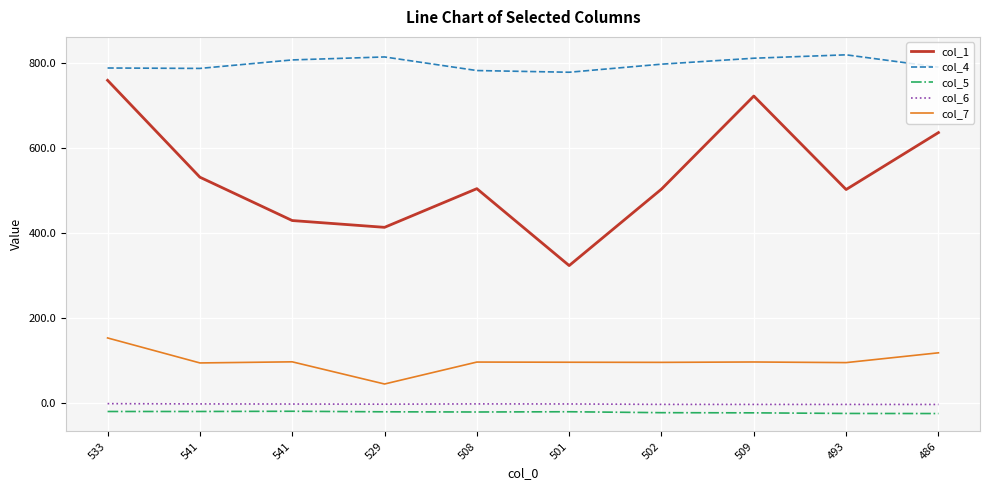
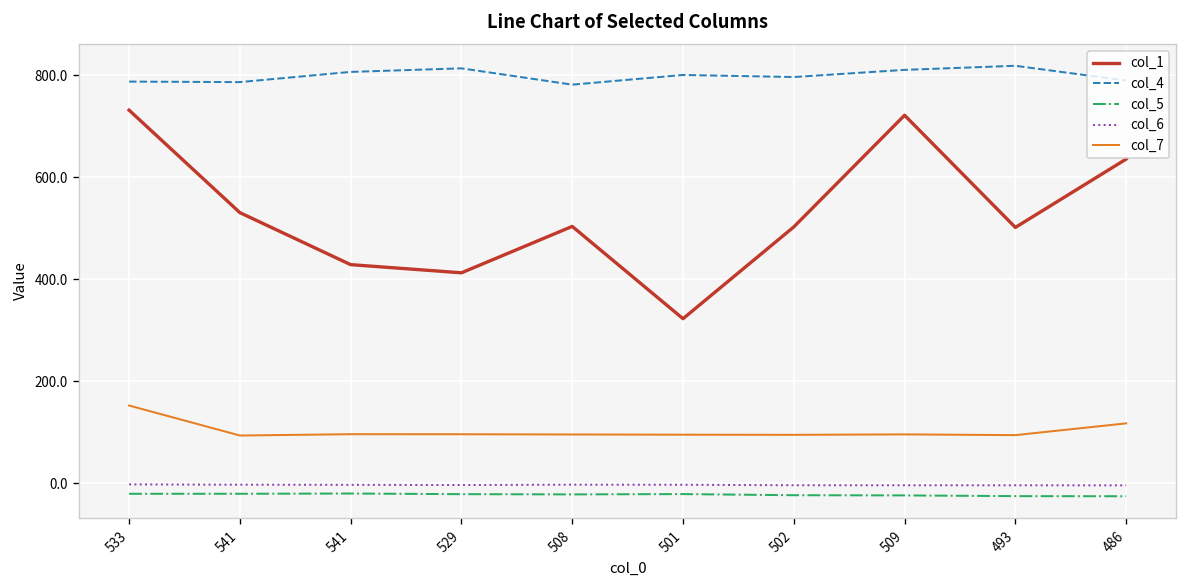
col_1, 533: 760 -> 730
col_7, 529: 40 -> 100
col_4, 501: 780 -> 800
